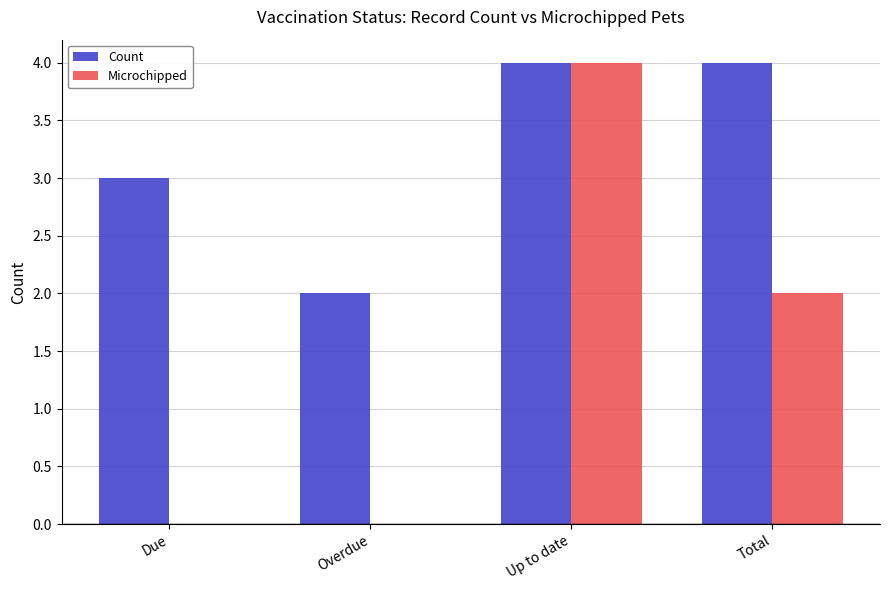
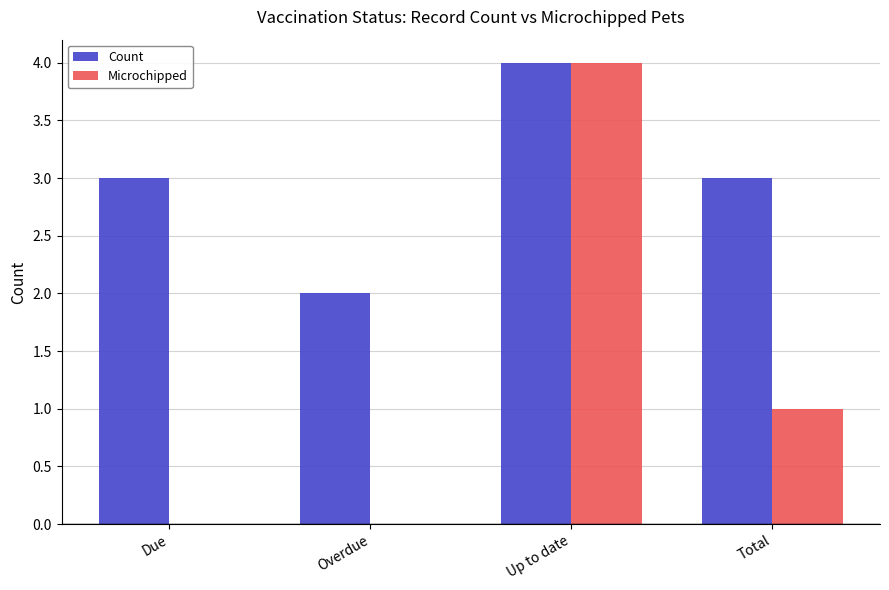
Count, Total: 4 -> 3
Microchipped, Total: 2 -> 1
